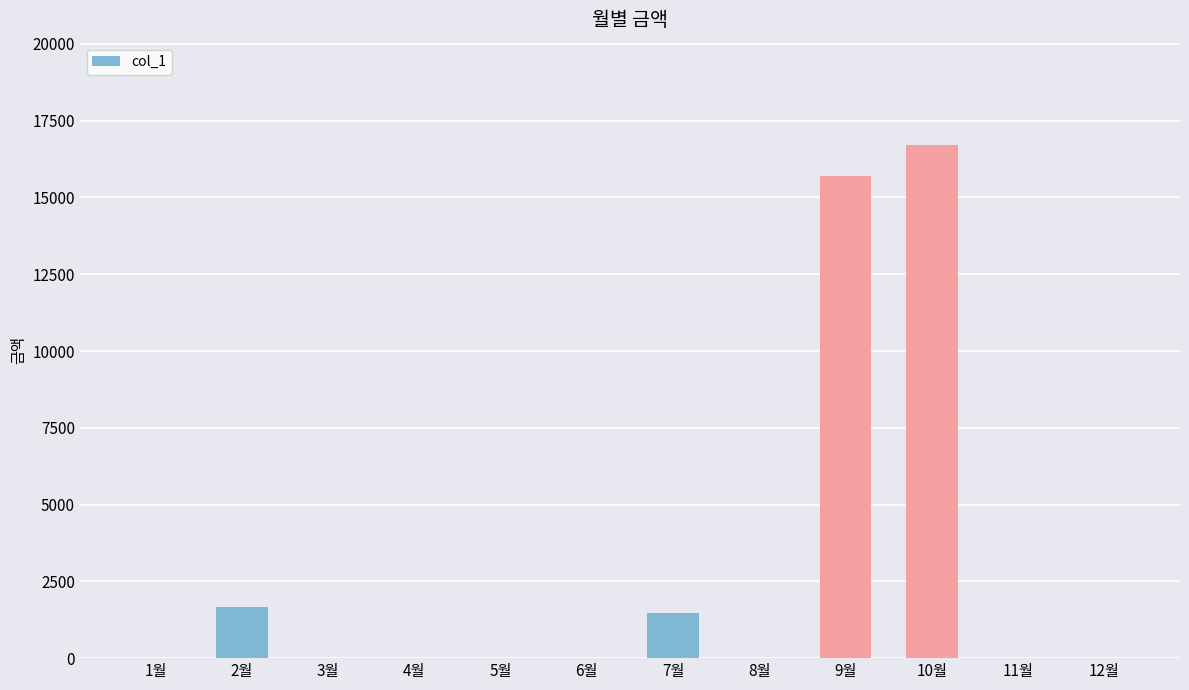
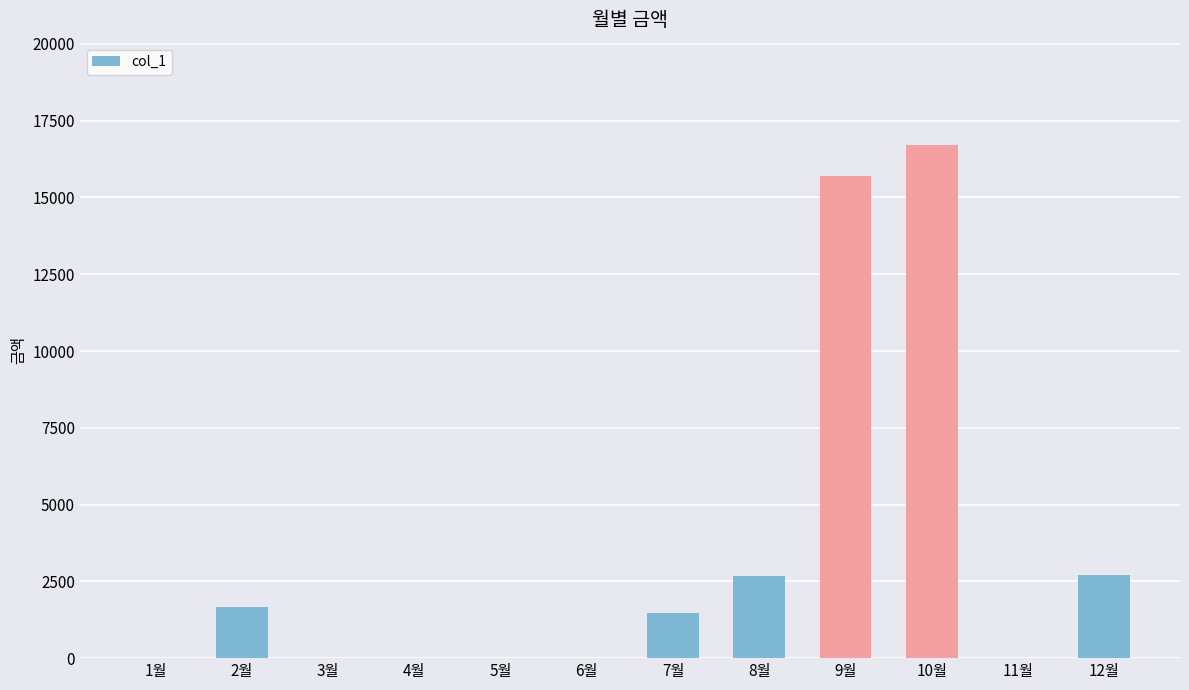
8월: 0 -> 2700
12월: 0 -> 2700
